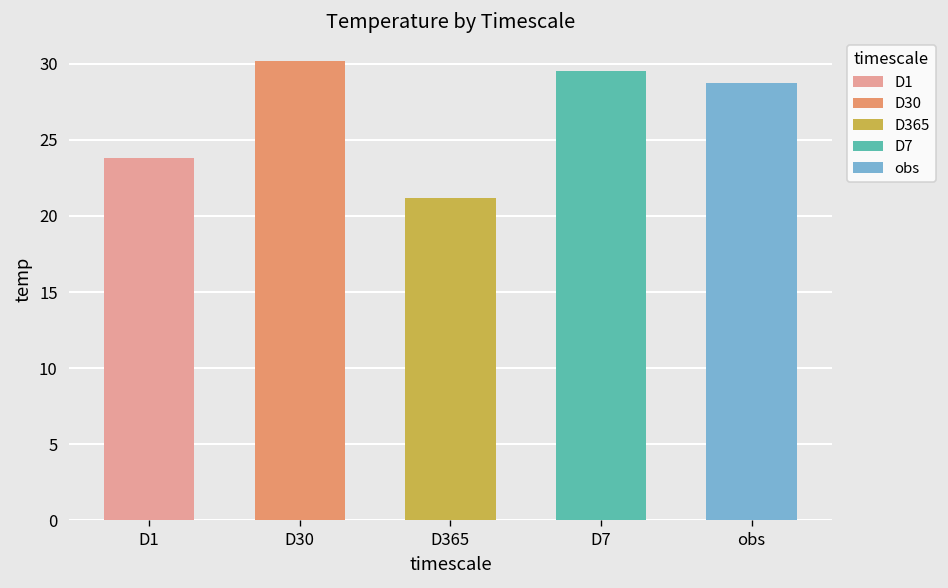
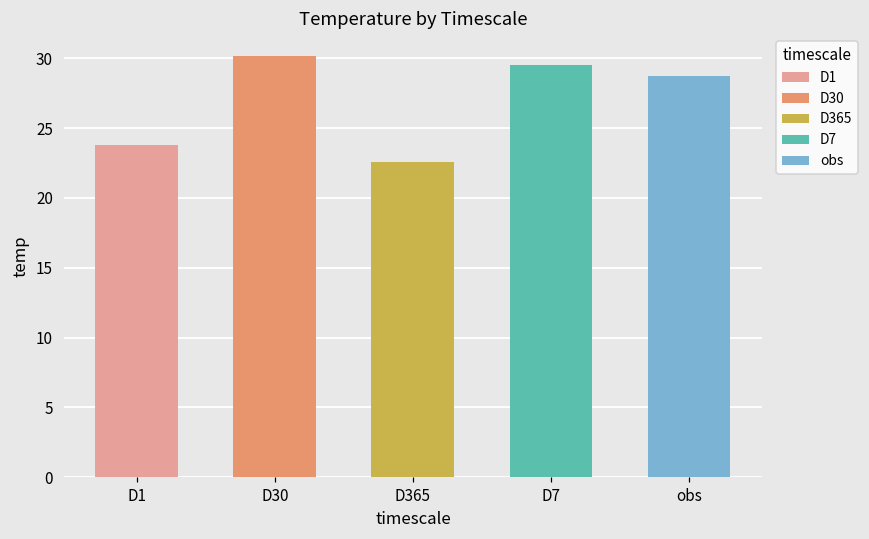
D365: 21.2 -> 22.6
